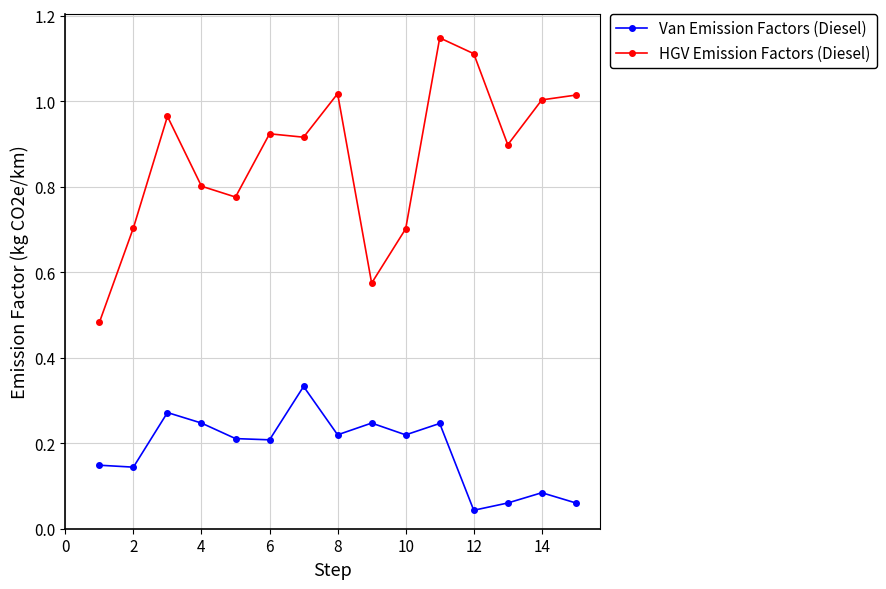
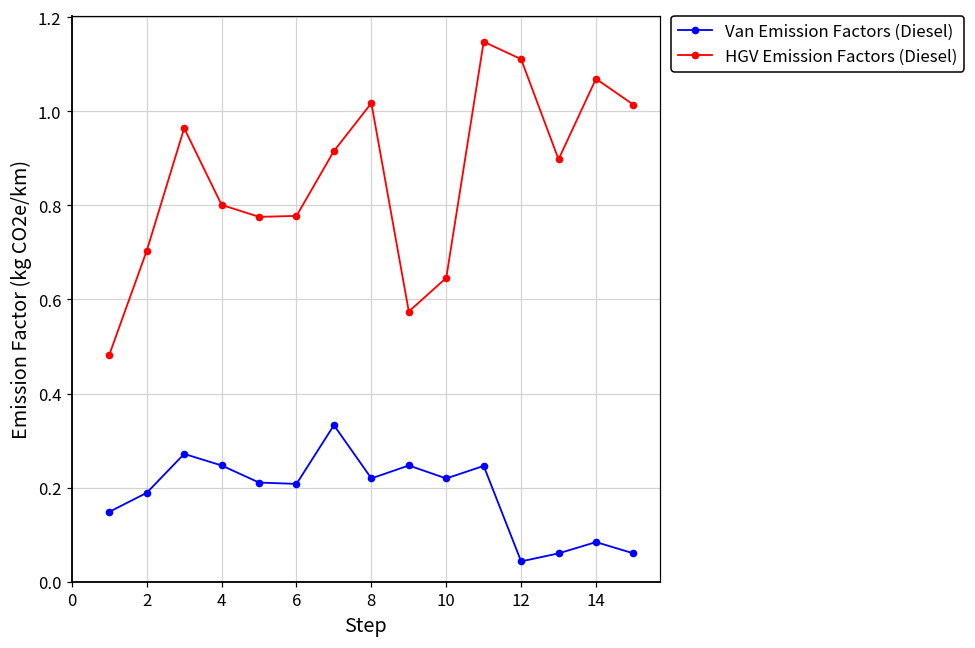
Van Emission Factors (Diesel), 2: 0.14 -> 0.19
HGV Emission Factors (Diesel), 6: 0.92 -> 0.78
HGV Emission Factors (Diesel), 10: 0.70 -> 0.65
HGV Emission Factors (Diesel), 14: 1.00 -> 1.07
